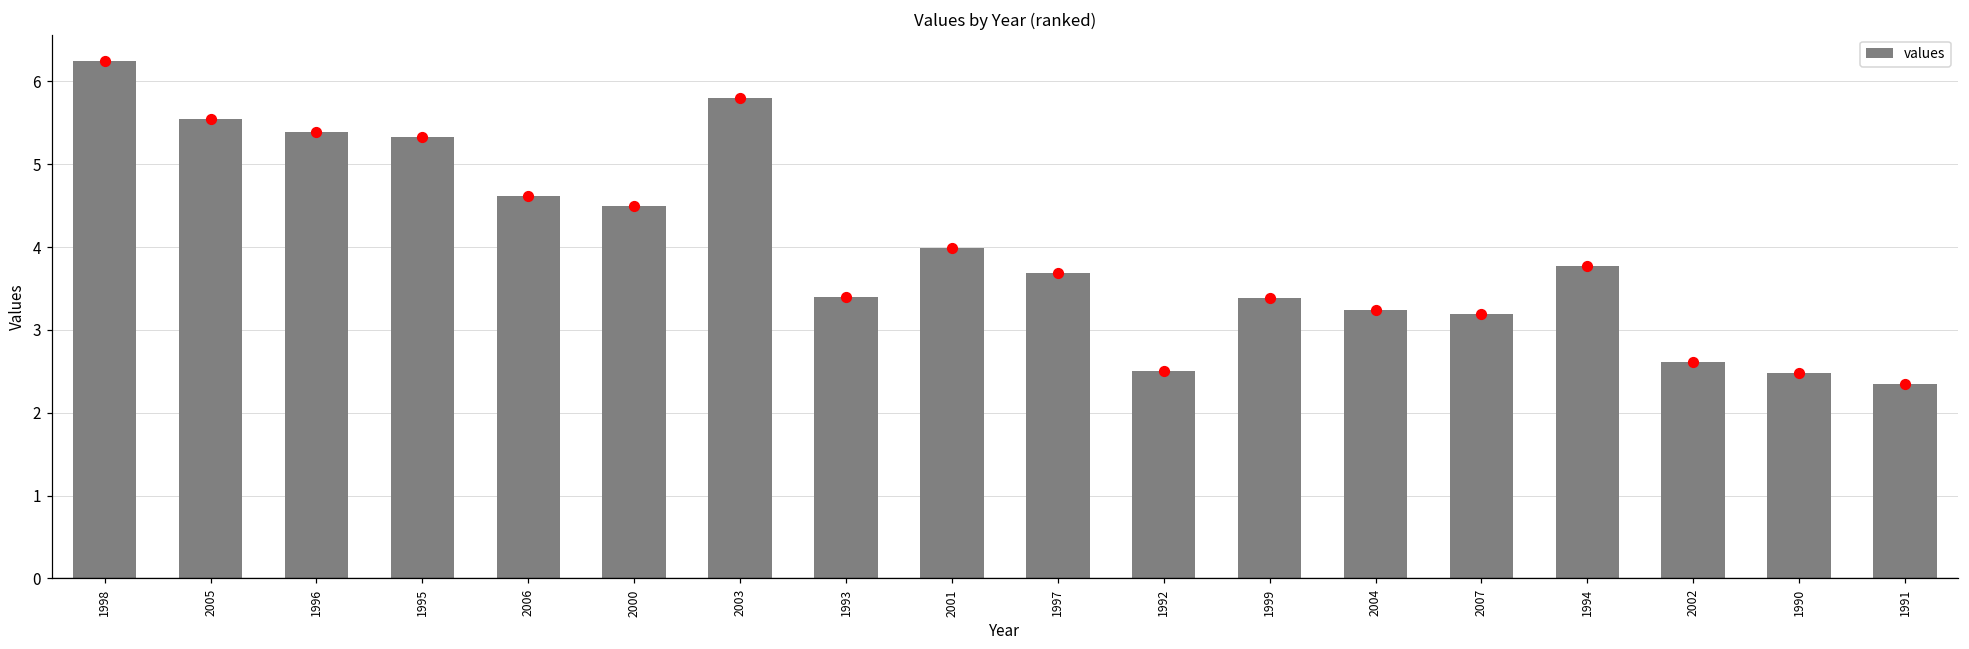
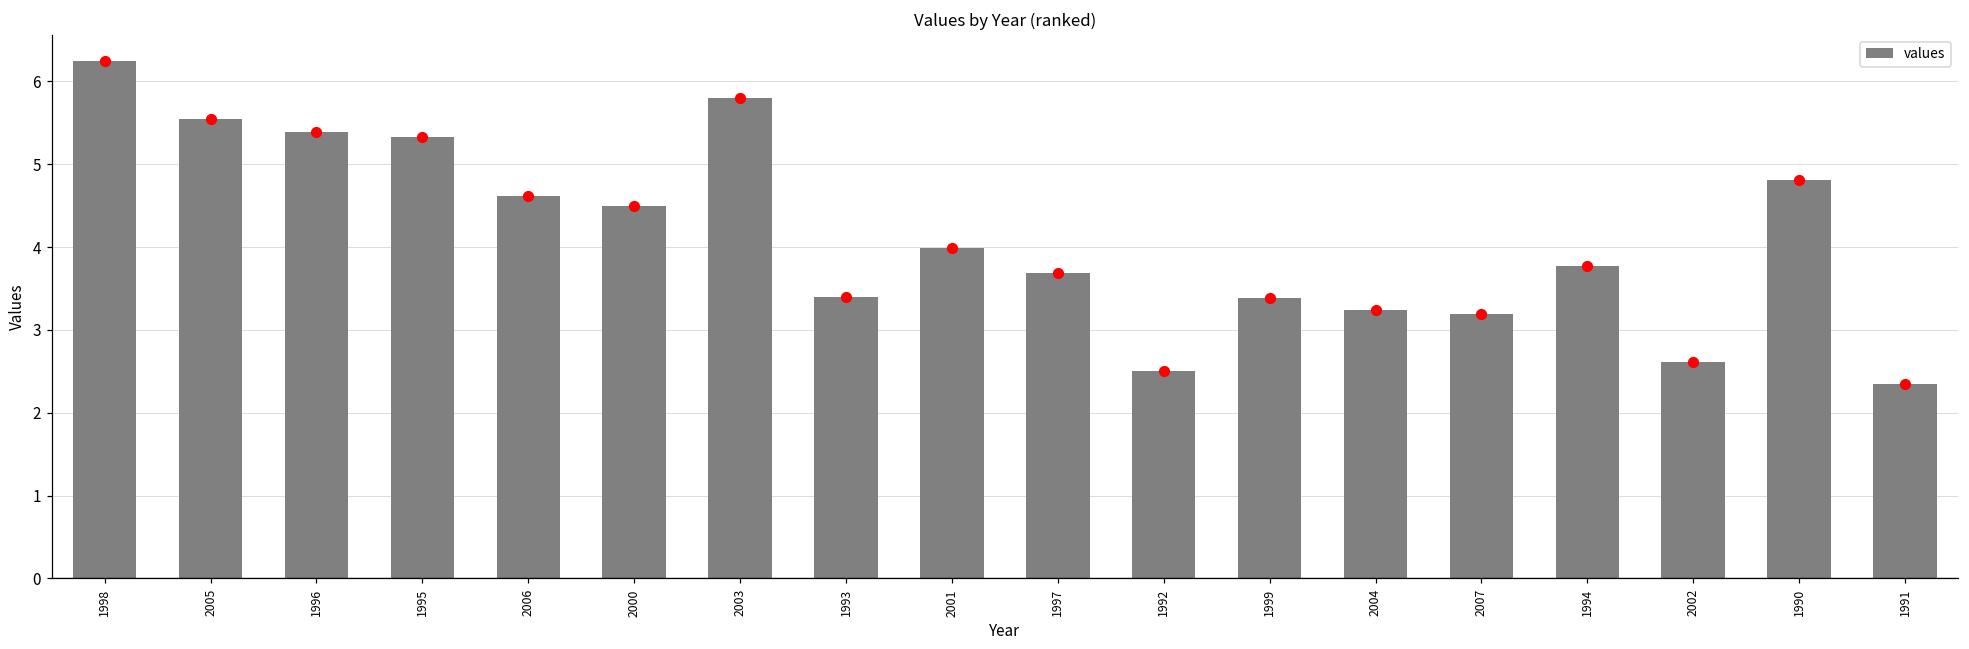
1990: 2.5 -> 4.8
